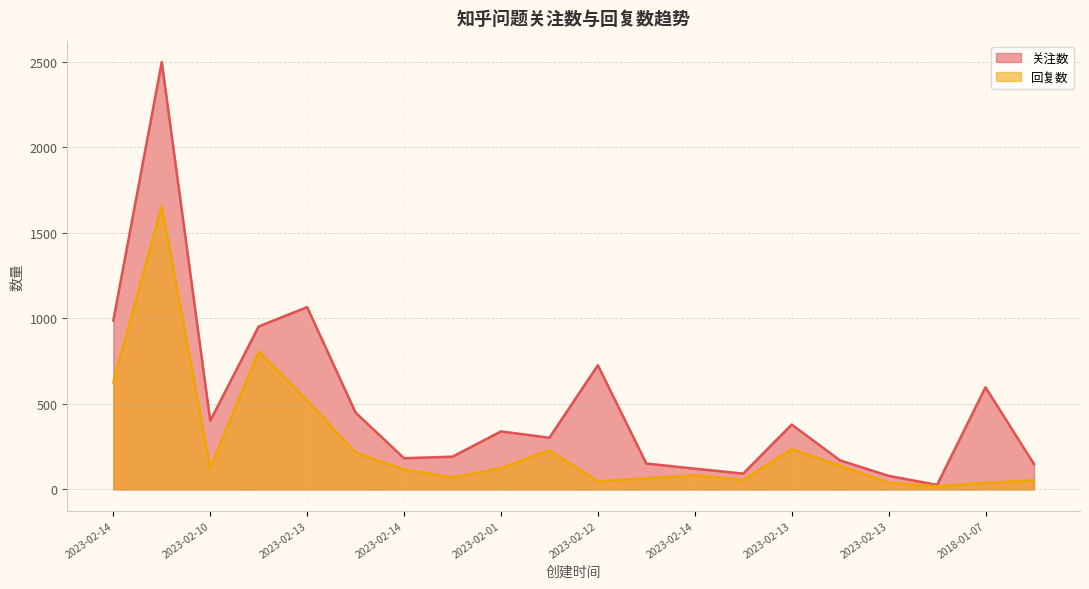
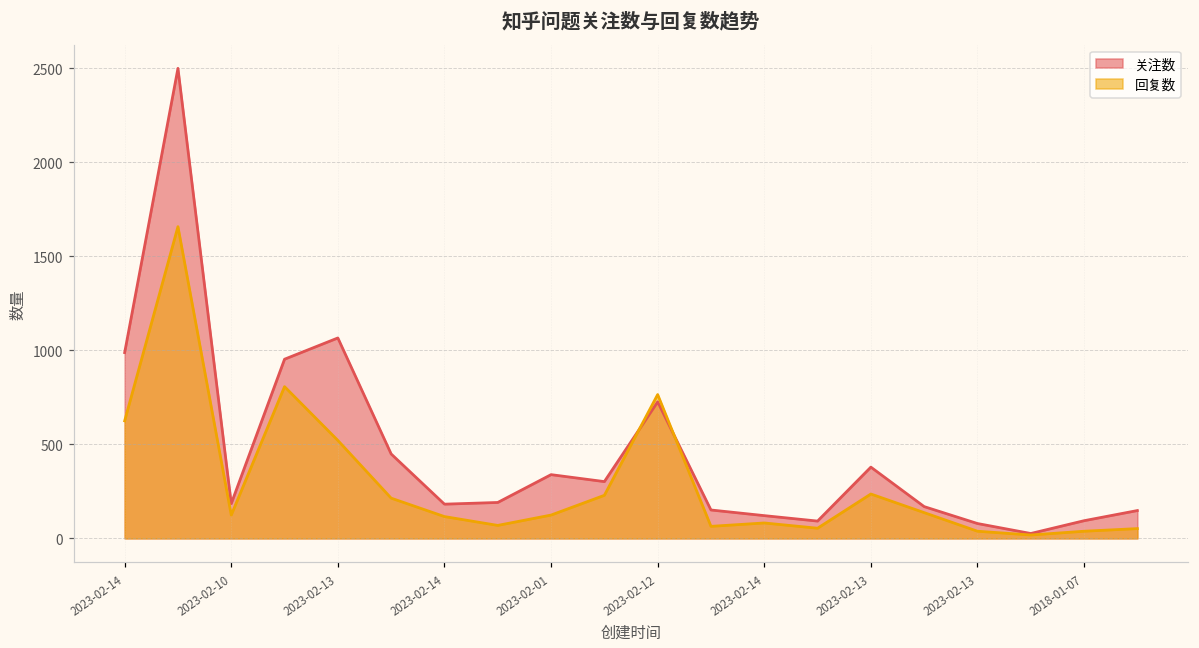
关注数, 2023-02-10: 400 -> 190
回复数, 2023-02-12: 50 -> 770
关注数, 2018-01-07: 600 -> 90
